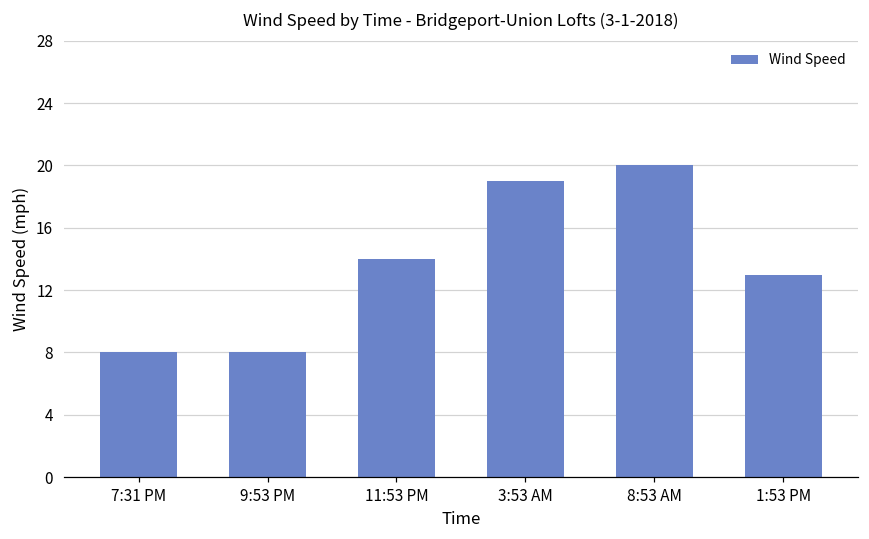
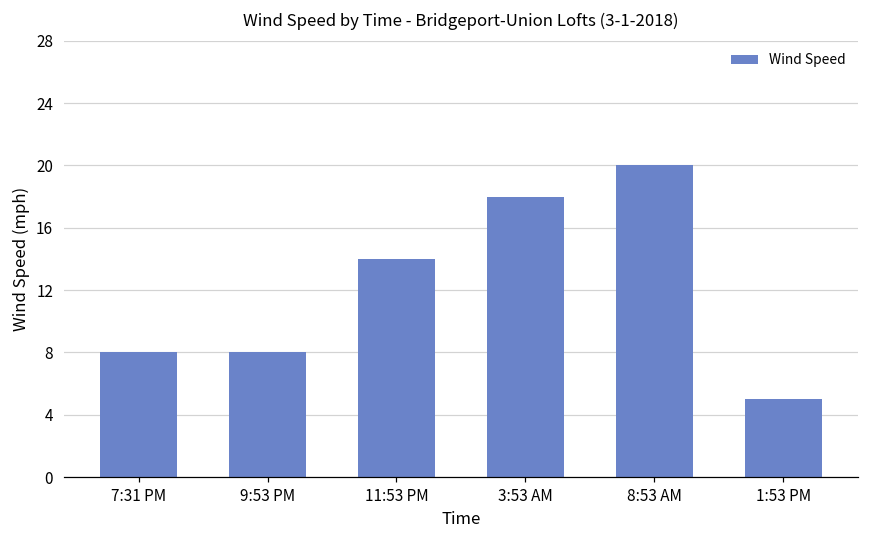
3:53 AM: 19 -> 18
1:53 PM: 13 -> 5
